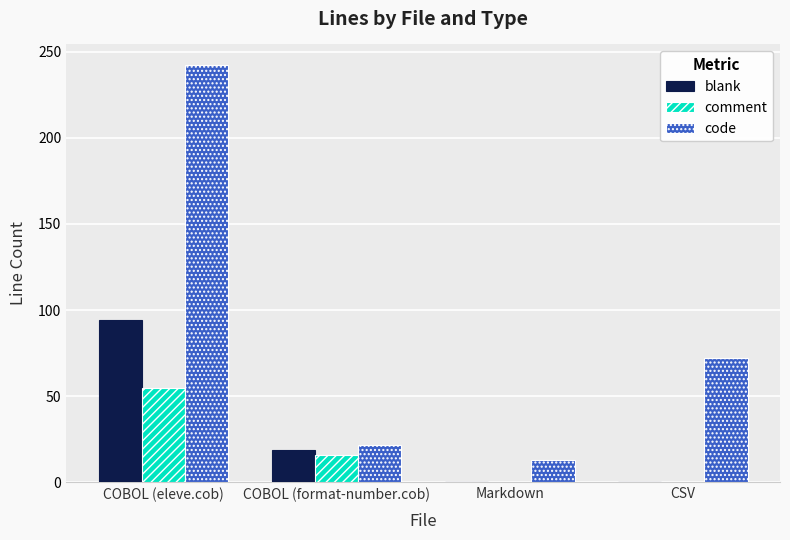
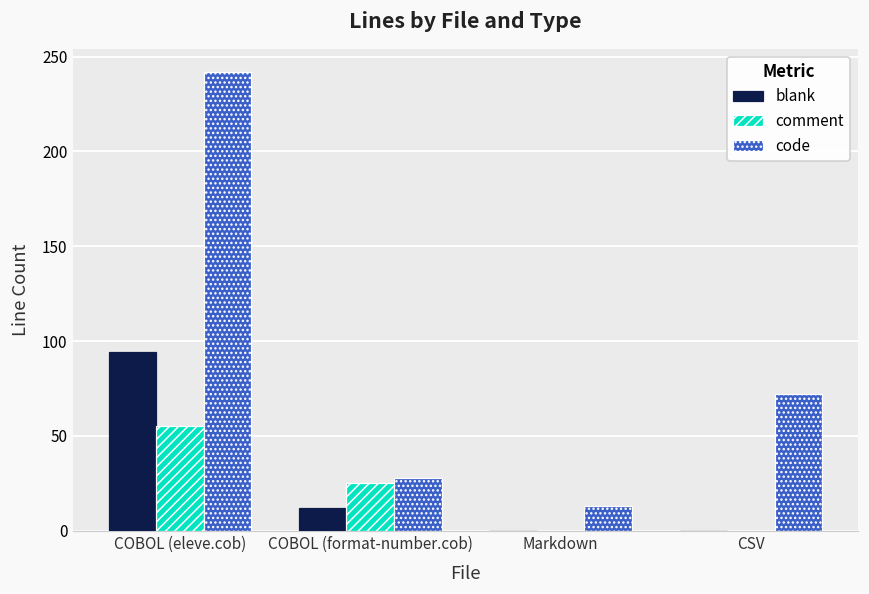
blank, COBOL (format-number.cob): 19 -> 12
comment, COBOL (format-number.cob): 16 -> 25
code, COBOL (format-number.cob): 22 -> 28
